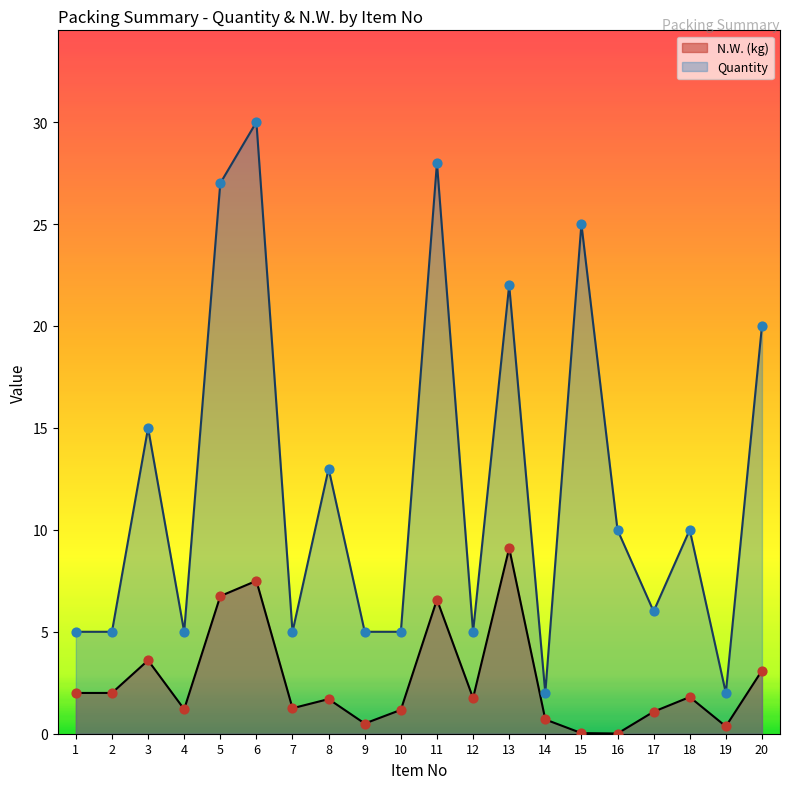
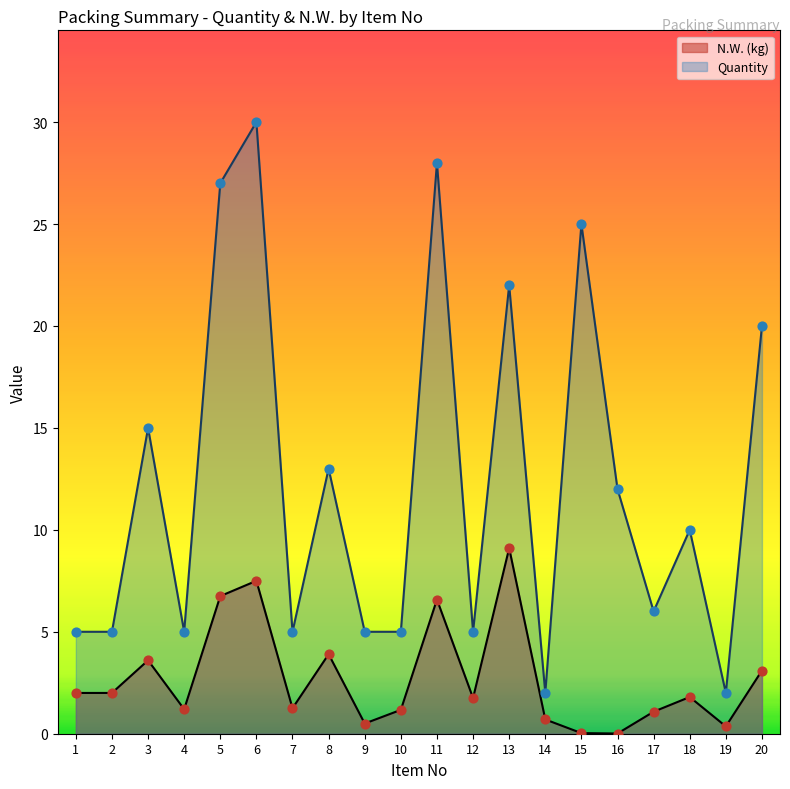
N.W. (kg), 8: 1.7 -> 3.9
Quantity, 16: 10 -> 12
